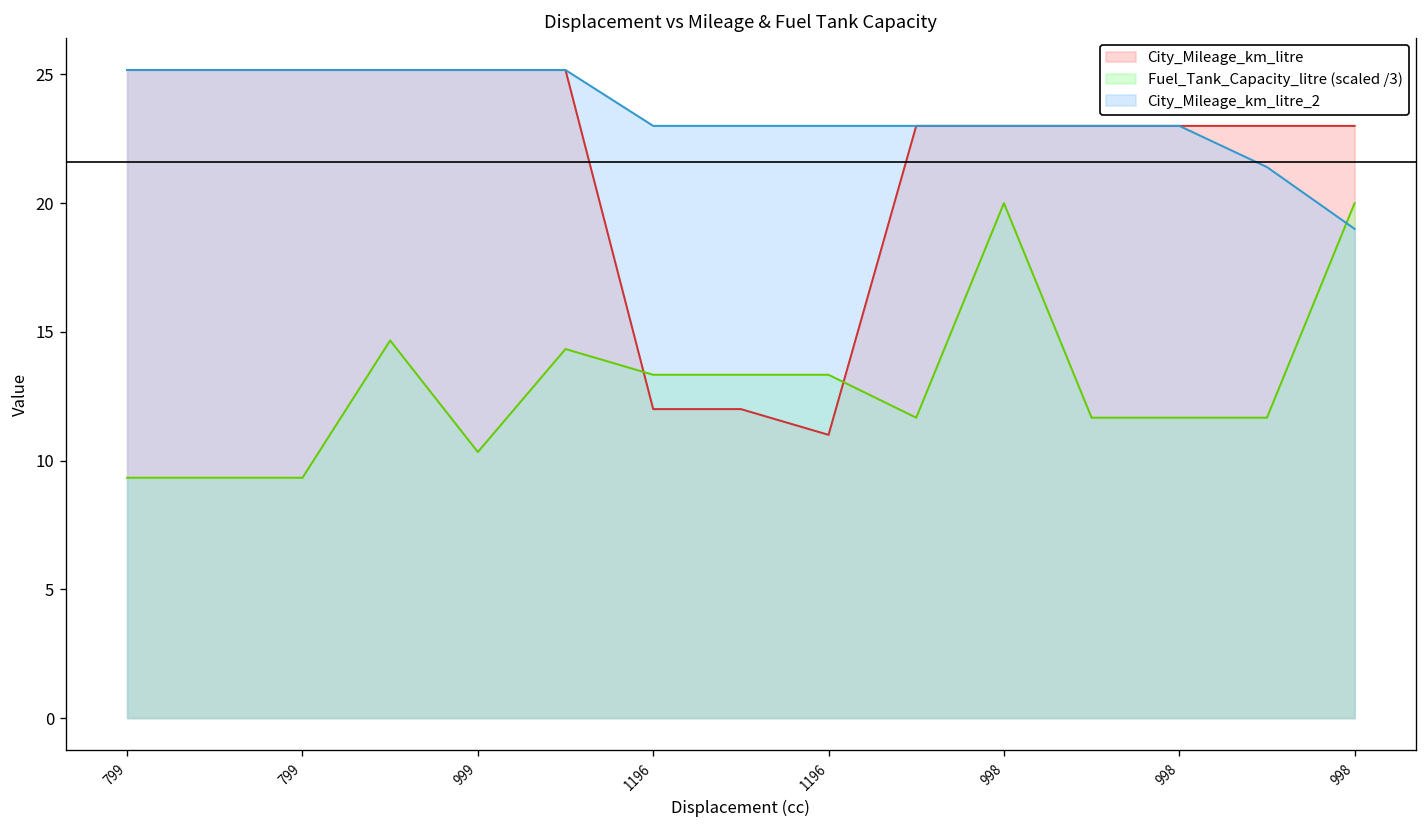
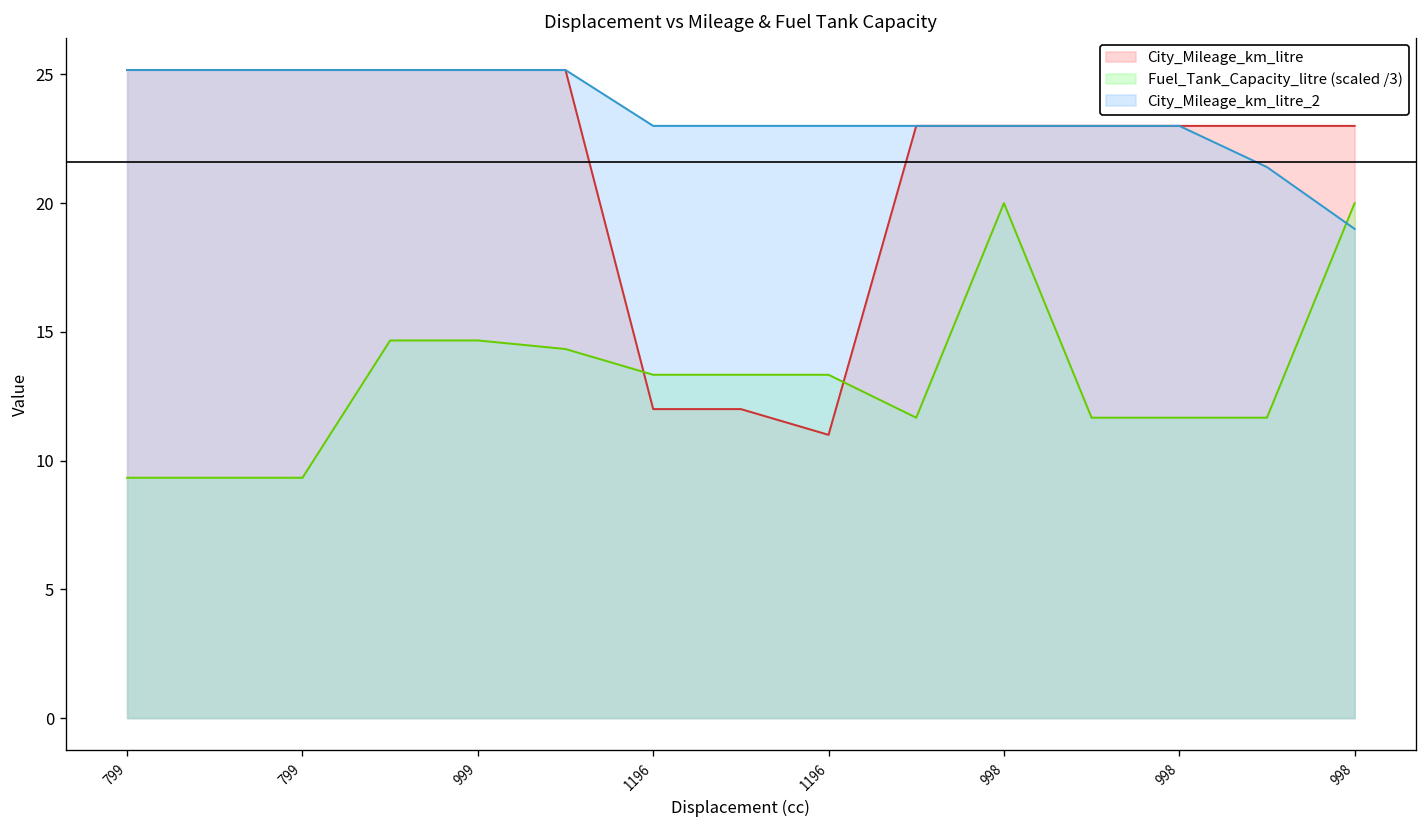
Fuel_Tank_Capacity_litre (scaled /3), 999: 10.3 -> 14.7
